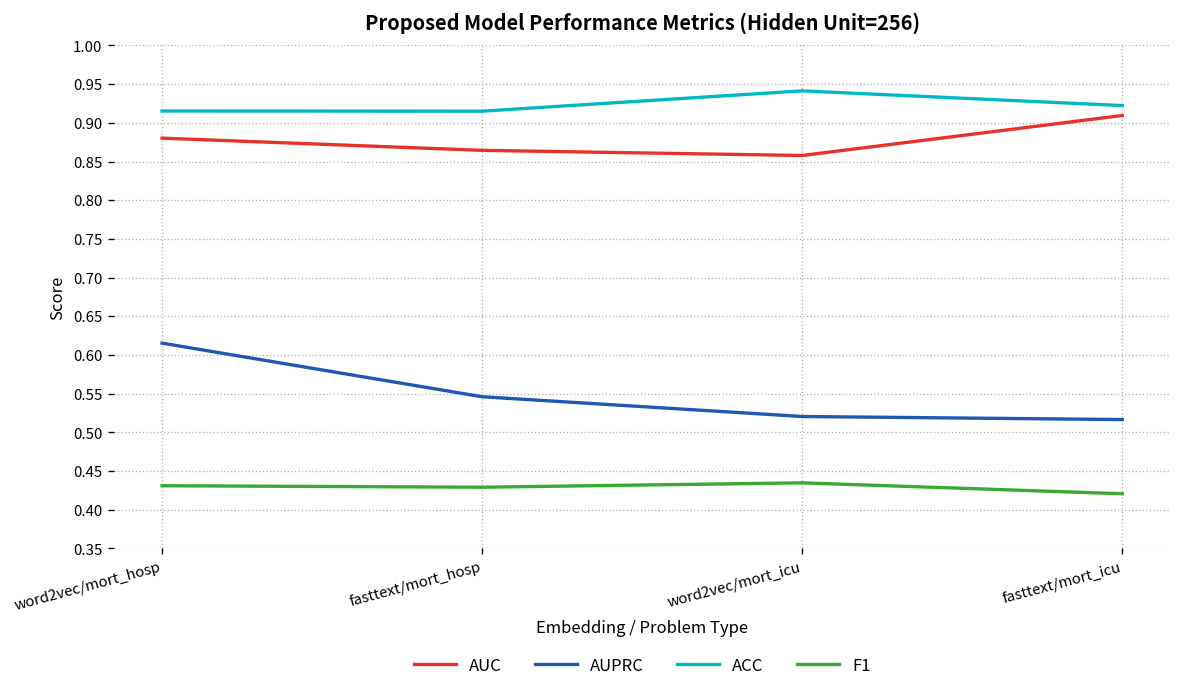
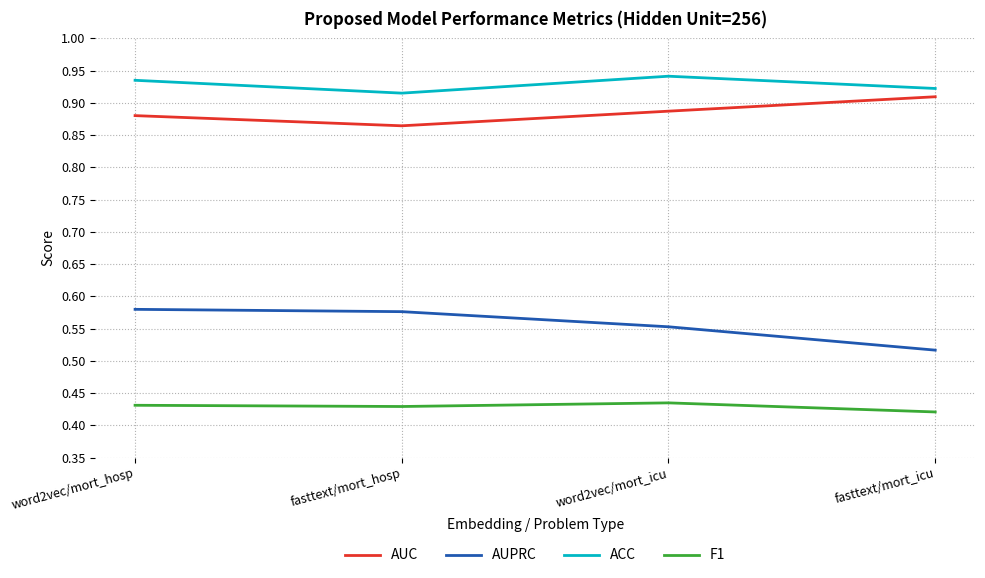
AUPRC, word2vec/mort_hosp: 0.62 -> 0.58
ACC, word2vec/mort_hosp: 0.92 -> 0.94
AUPRC, fasttext/mort_hosp: 0.55 -> 0.58
AUC, word2vec/mort_icu: 0.86 -> 0.89
AUPRC, word2vec/mort_icu: 0.52 -> 0.55
